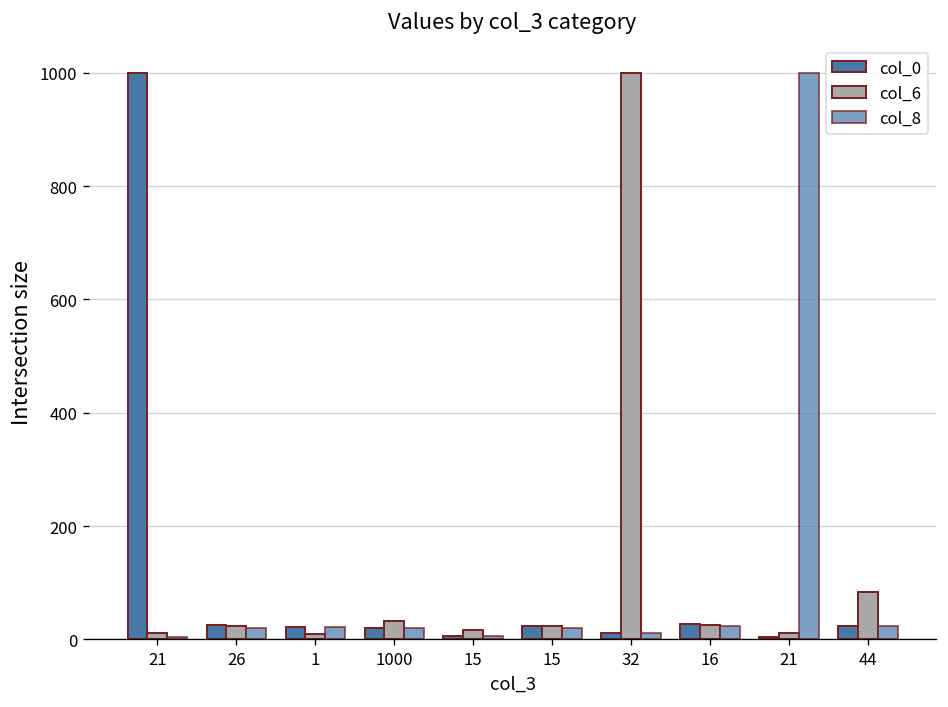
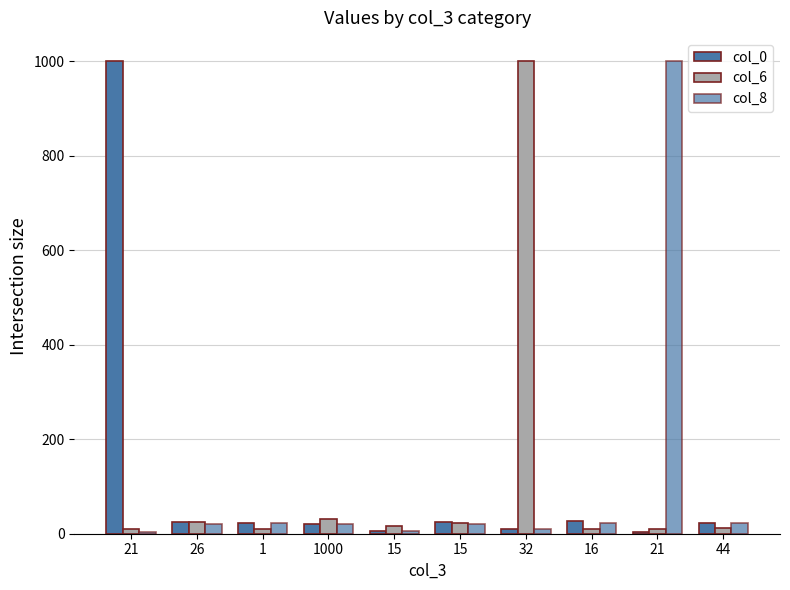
col_6, 16: 30 -> 10
col_6, 44: 80 -> 10
